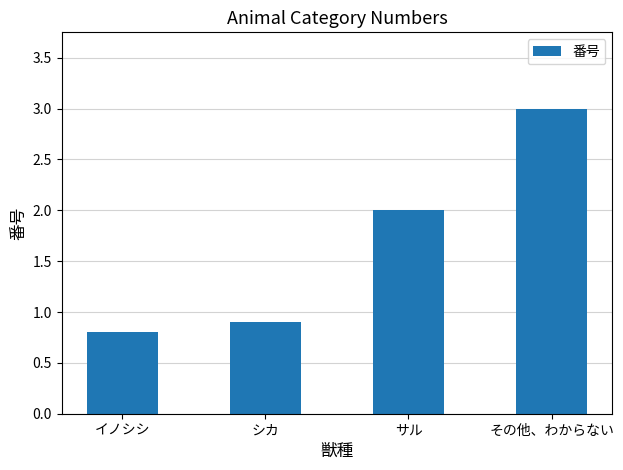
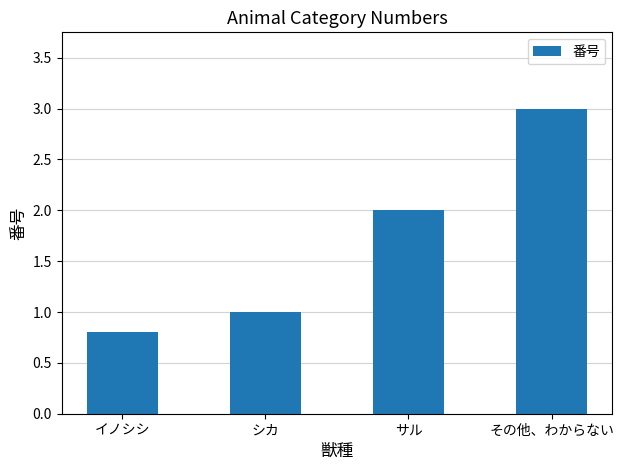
シカ: 0.9 -> 1.0
